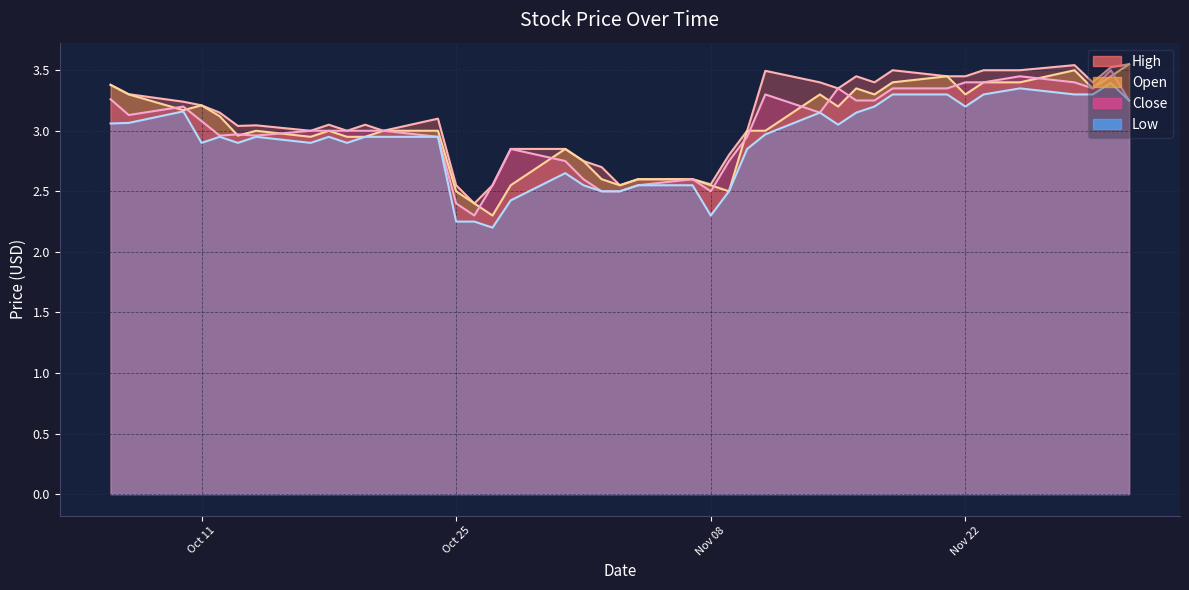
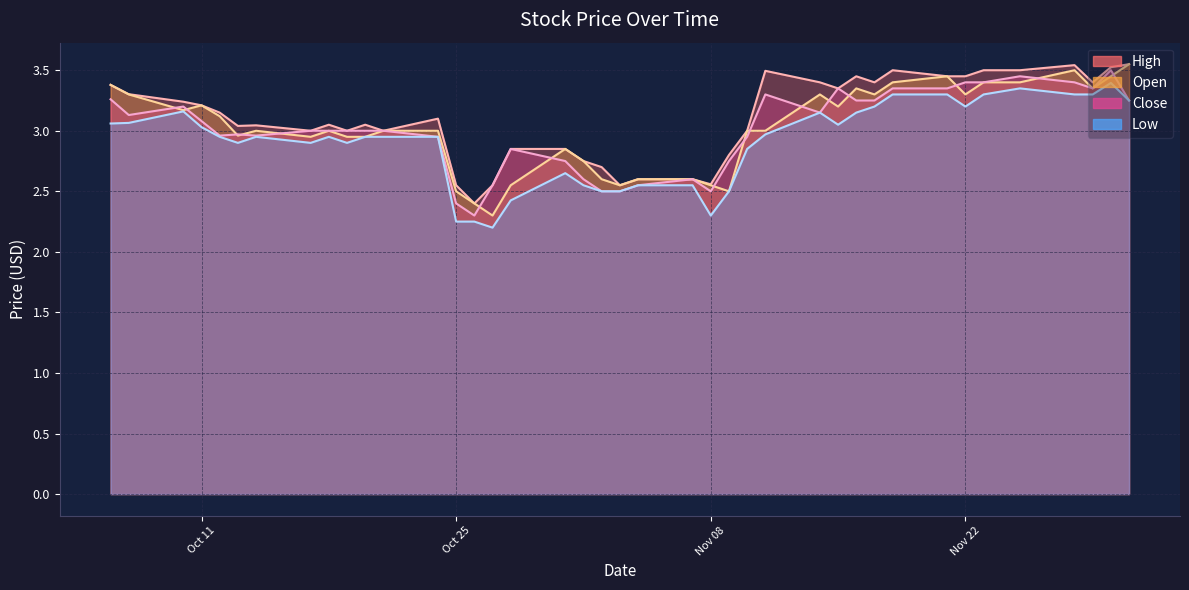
Low, Oct 11: 2.90 -> 3.03
